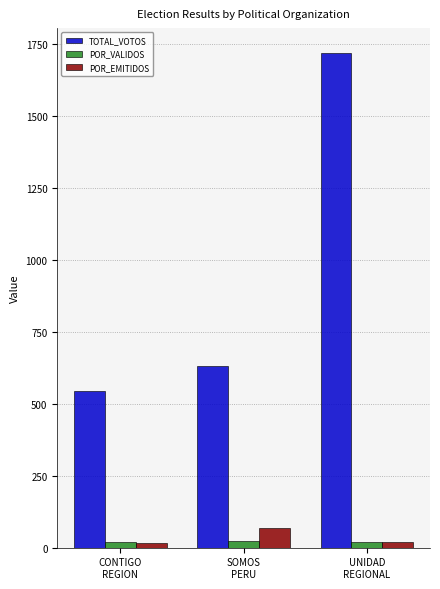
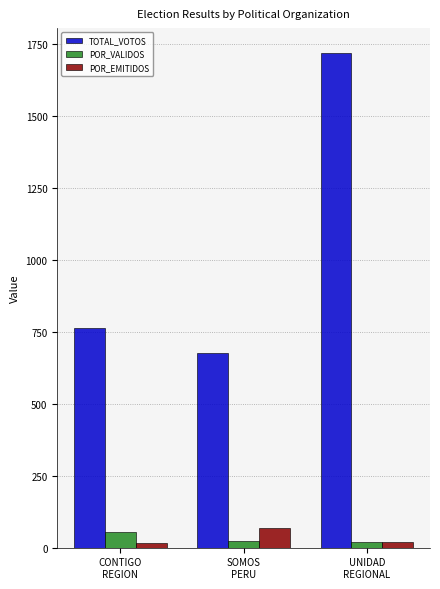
TOTAL_VOTOS, CONTIGO REGION: 540 -> 760
POR_VALIDOS, CONTIGO REGION: 20 -> 50
TOTAL_VOTOS, SOMOS PERU: 630 -> 680
